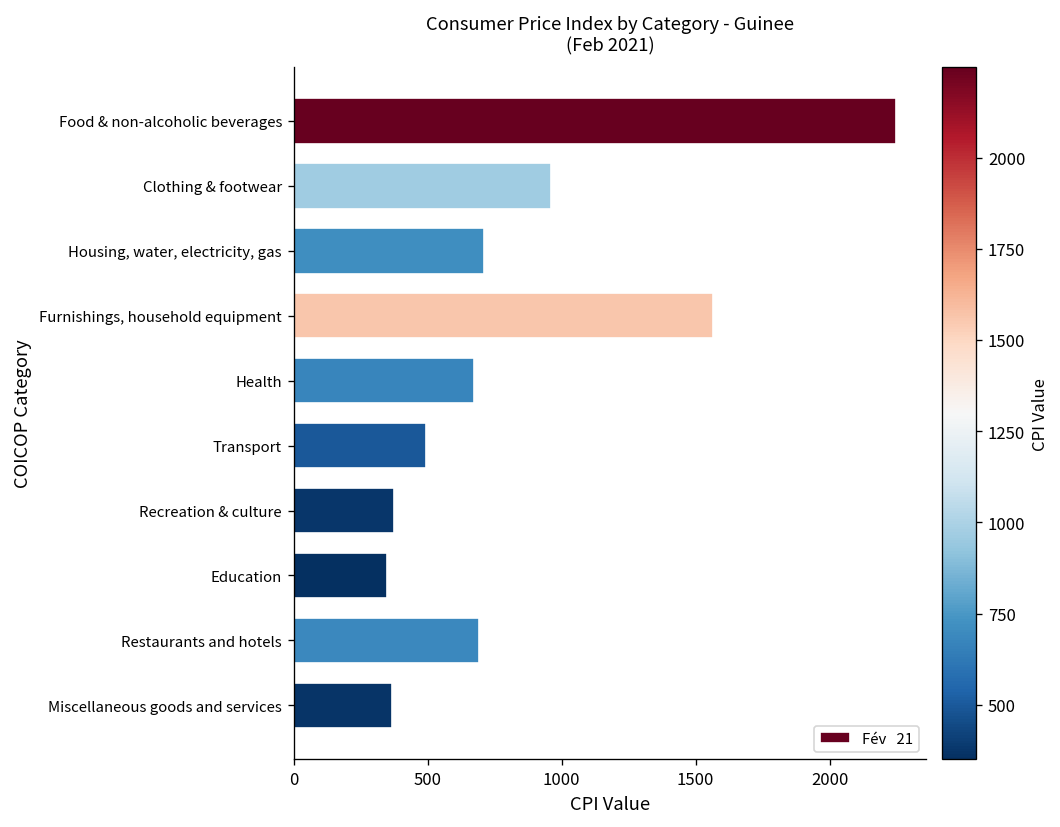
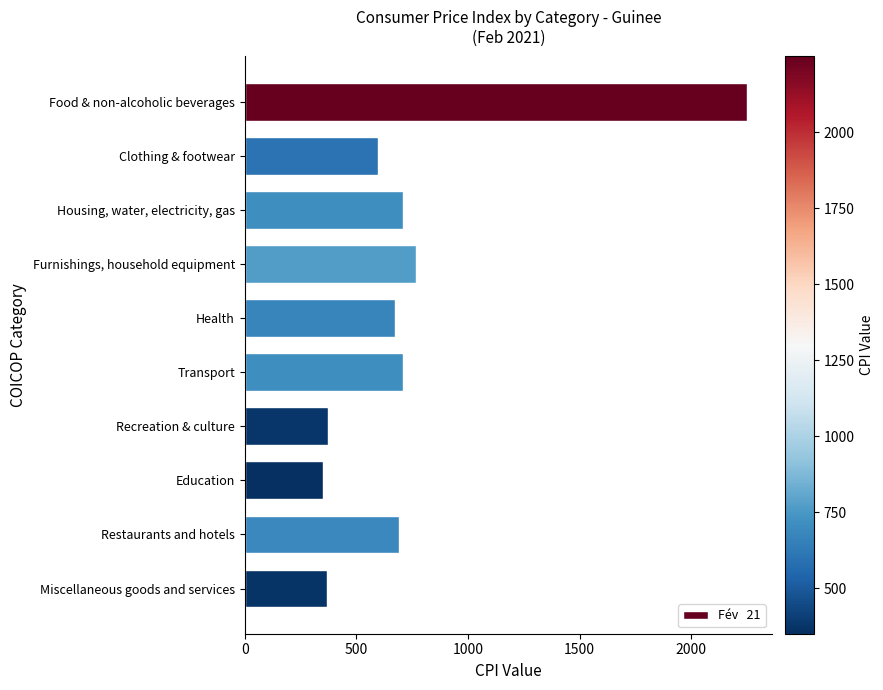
Clothing & footwear: 960 -> 600
Furnishings, household equipment: 1570 -> 770
Transport: 490 -> 710
